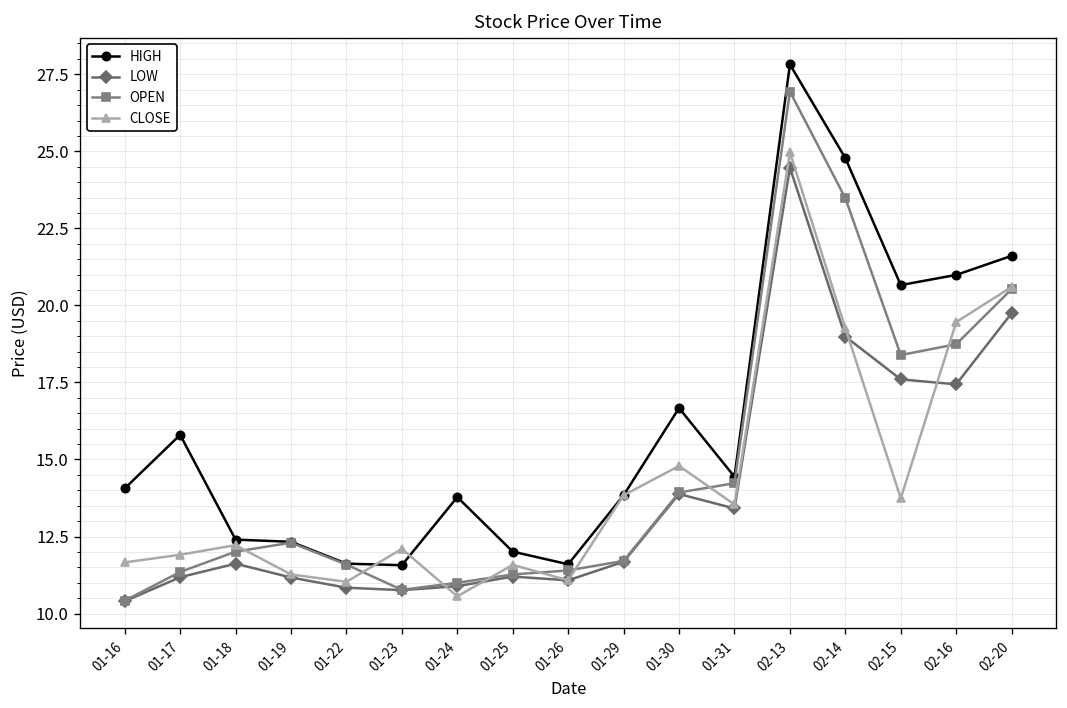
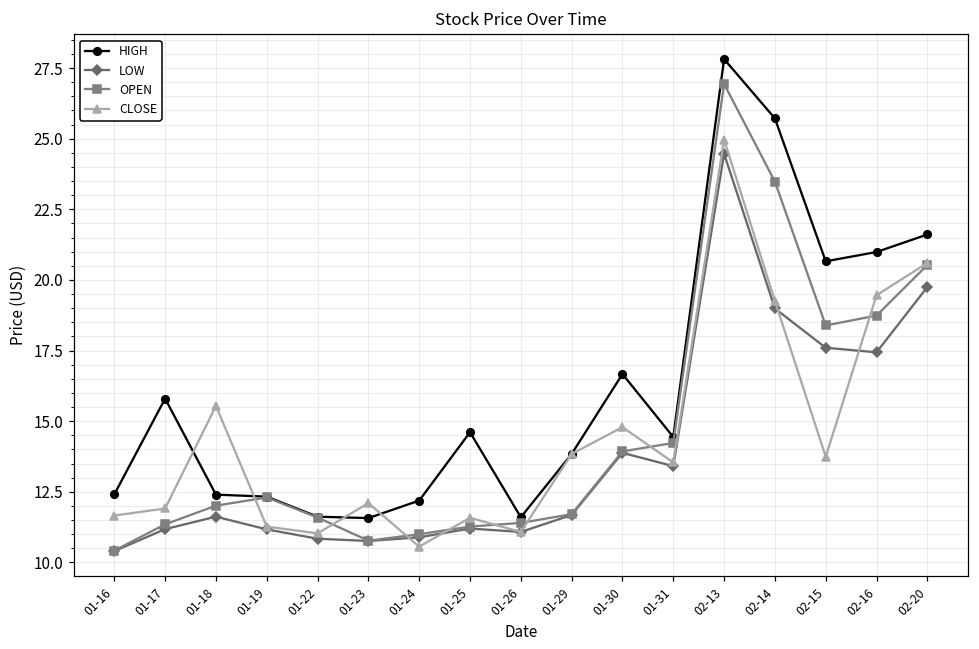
HIGH, 01-16: 14.1 -> 12.4
CLOSE, 01-18: 12.2 -> 15.5
HIGH, 01-24: 13.8 -> 12.2
HIGH, 01-25: 12.0 -> 14.6
HIGH, 02-14: 24.8 -> 25.7
